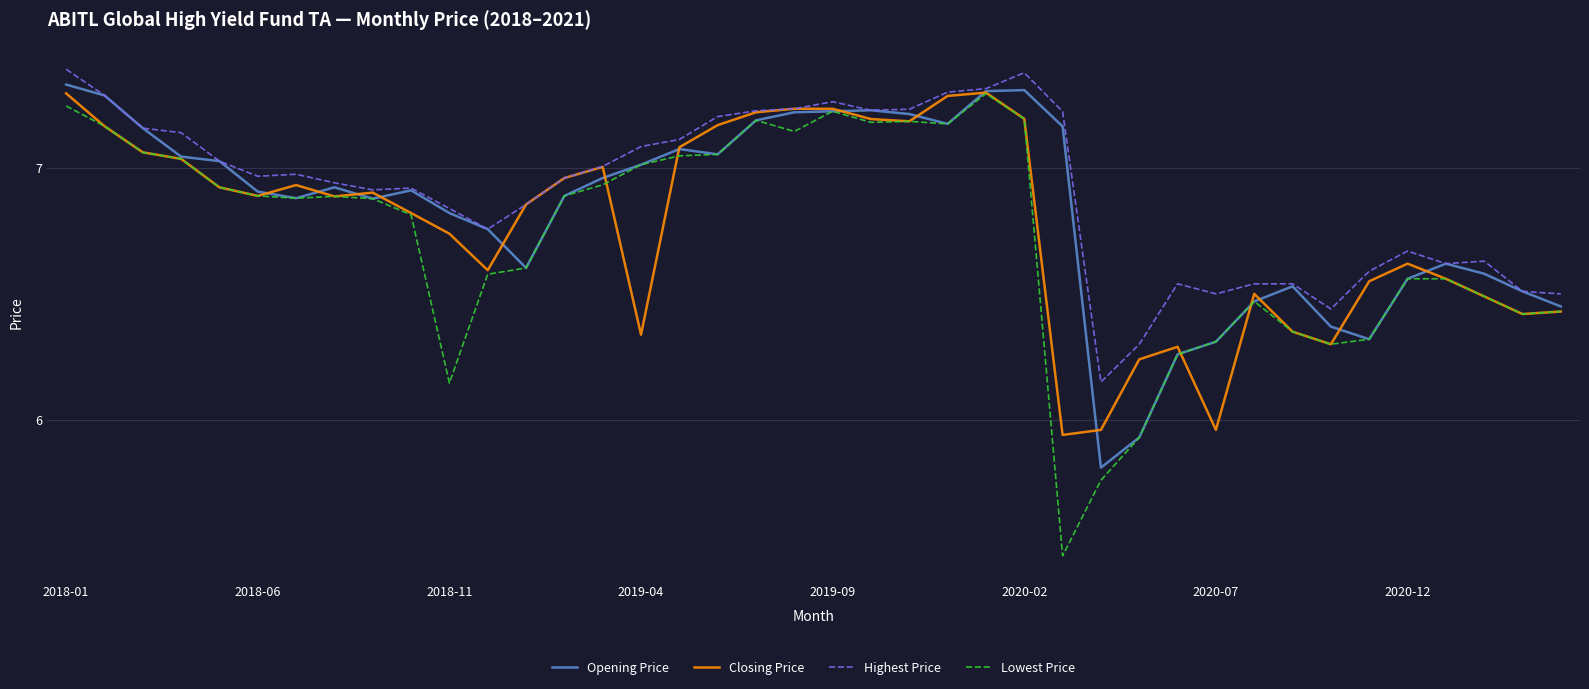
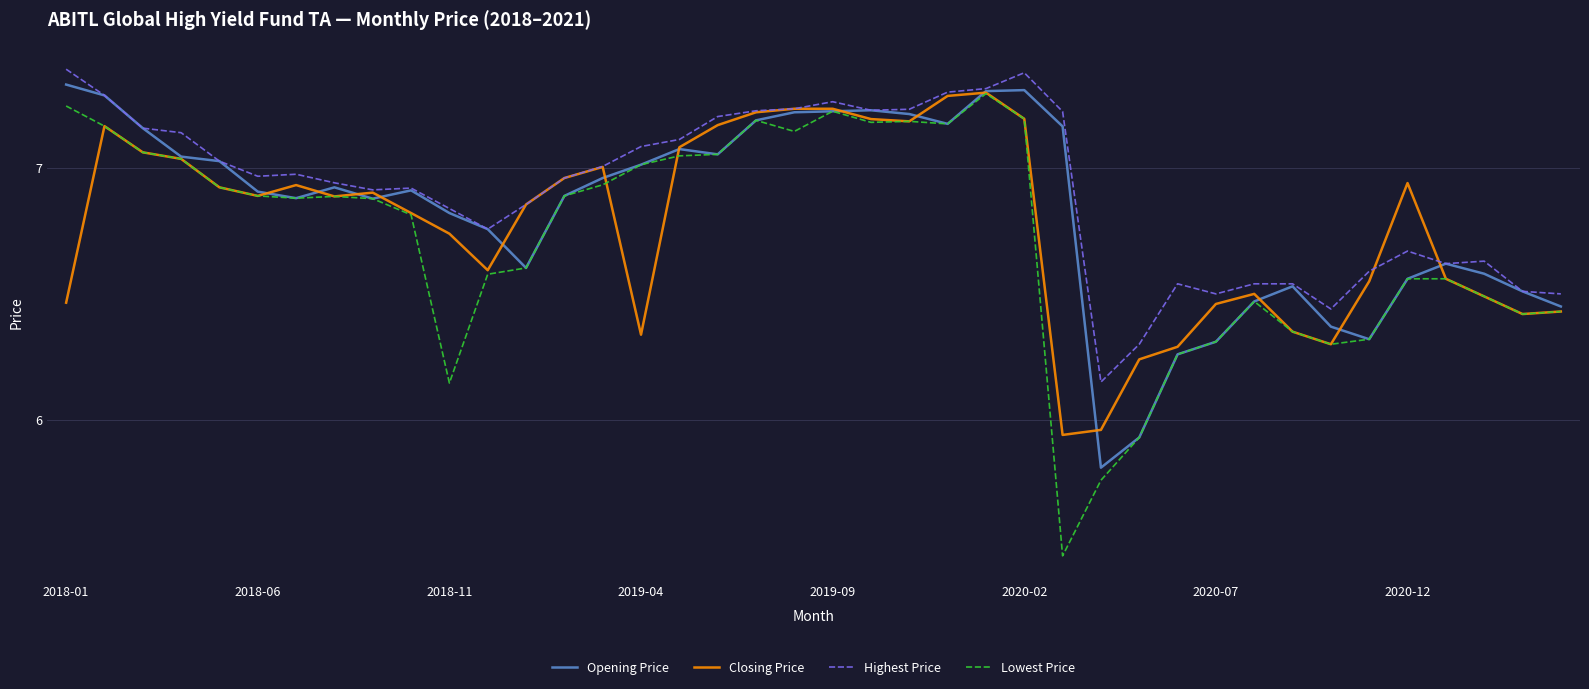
Closing Price, 2018-01: 7.30 -> 6.47
Closing Price, 2020-07: 5.96 -> 6.46
Closing Price, 2020-12: 6.62 -> 6.94
